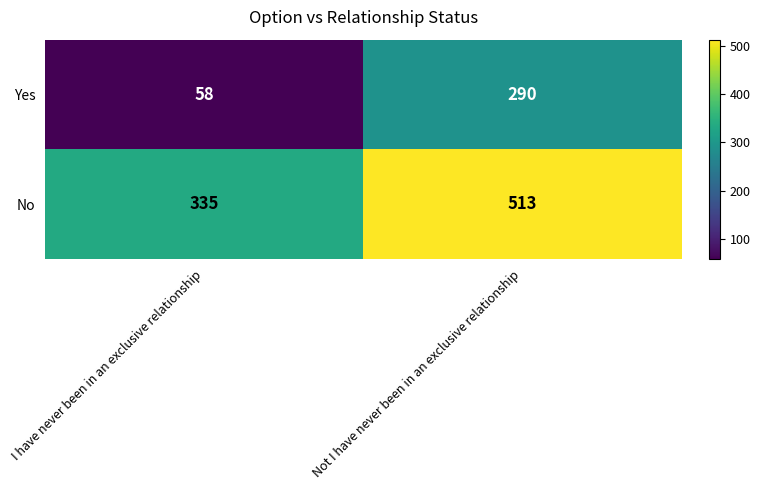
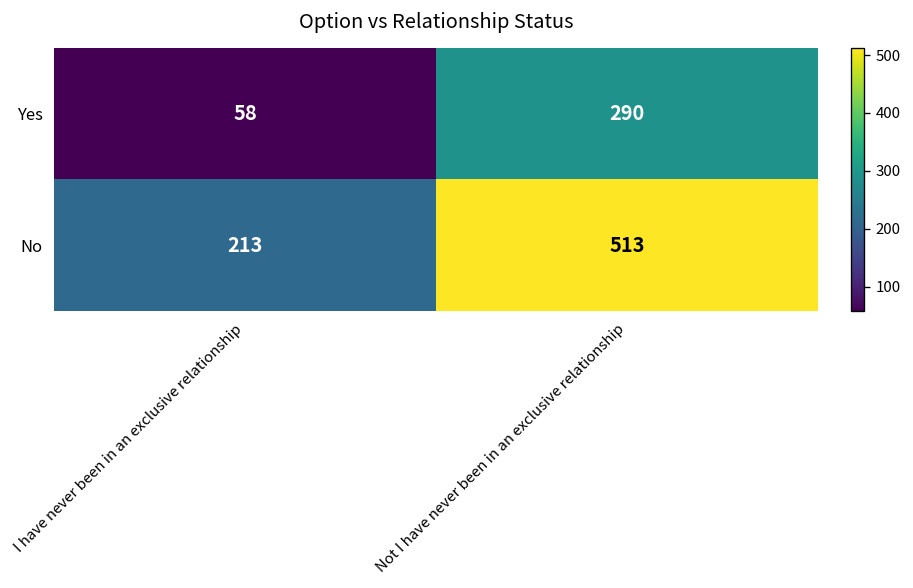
No, I have never been in an exclusive relationship: 335 -> 213
